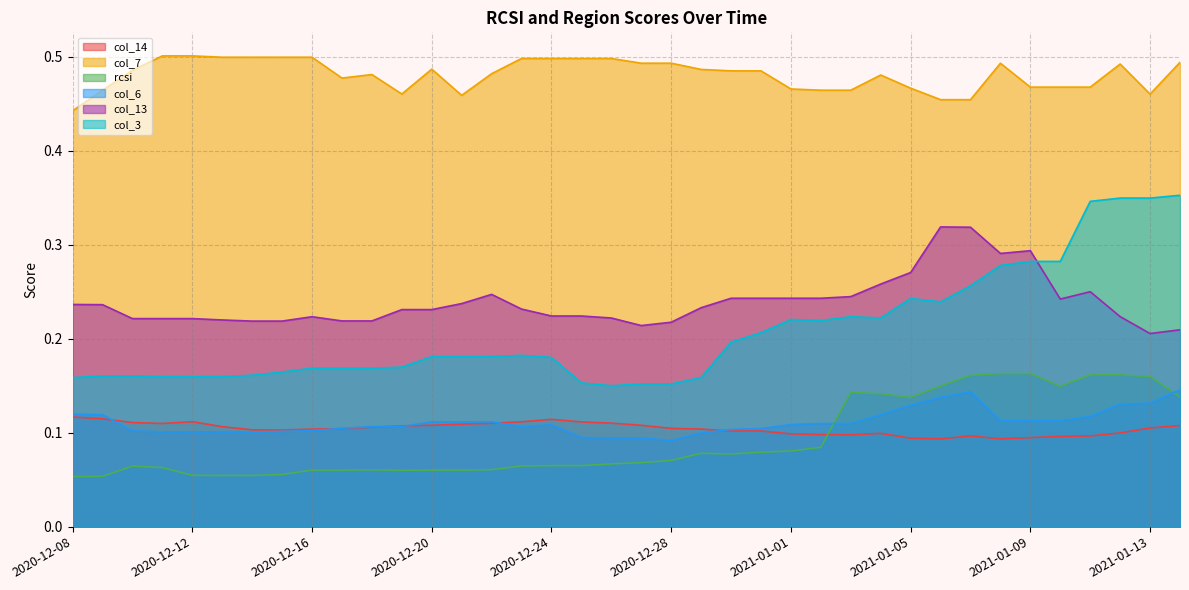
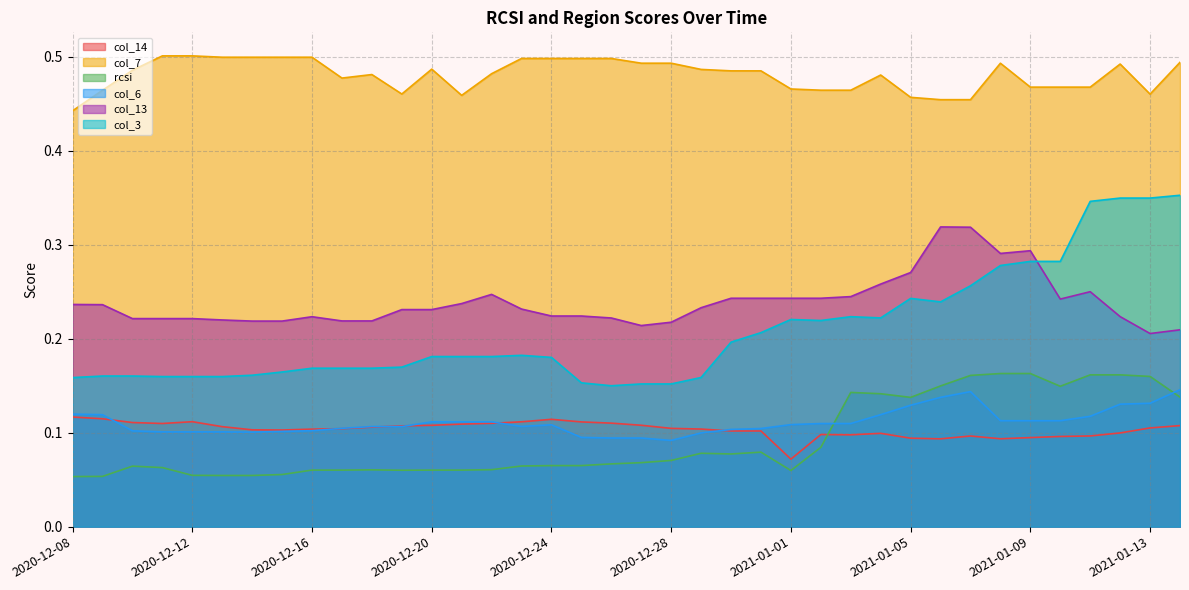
col_14, 2021-01-01: 0.10 -> 0.07
rcsi, 2021-01-01: 0.08 -> 0.06
col_7, 2021-01-05: 0.47 -> 0.46
